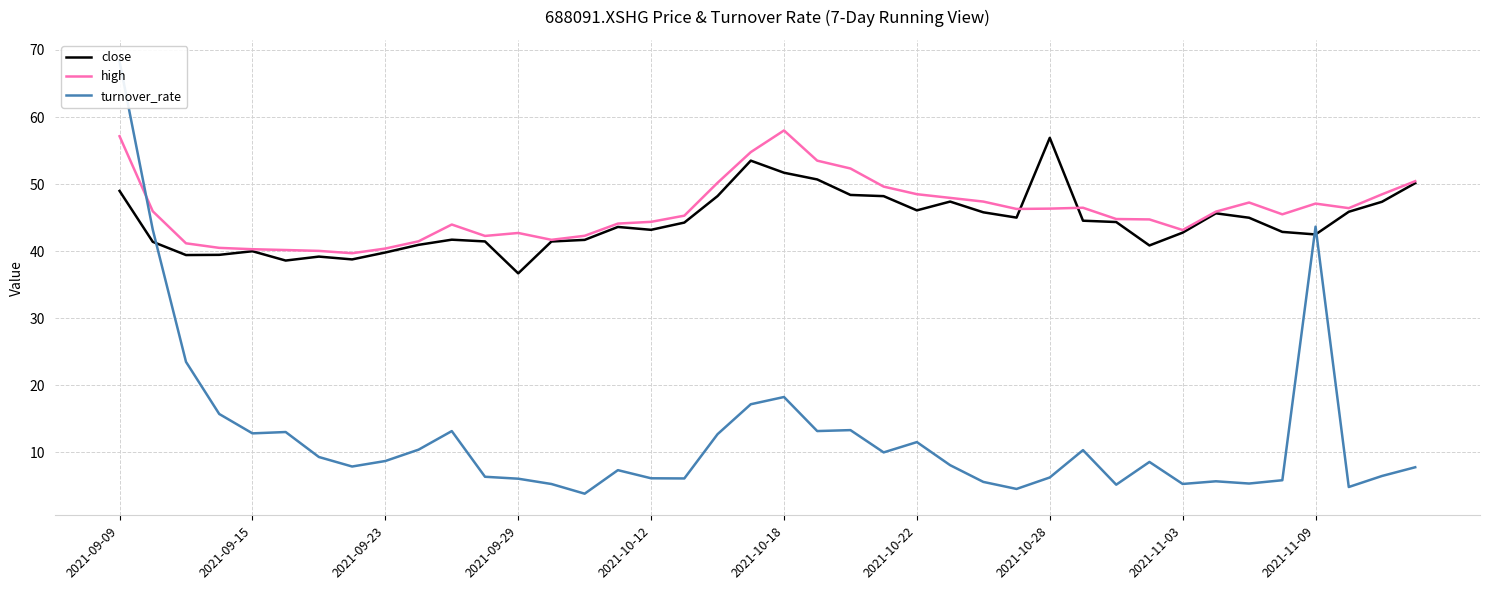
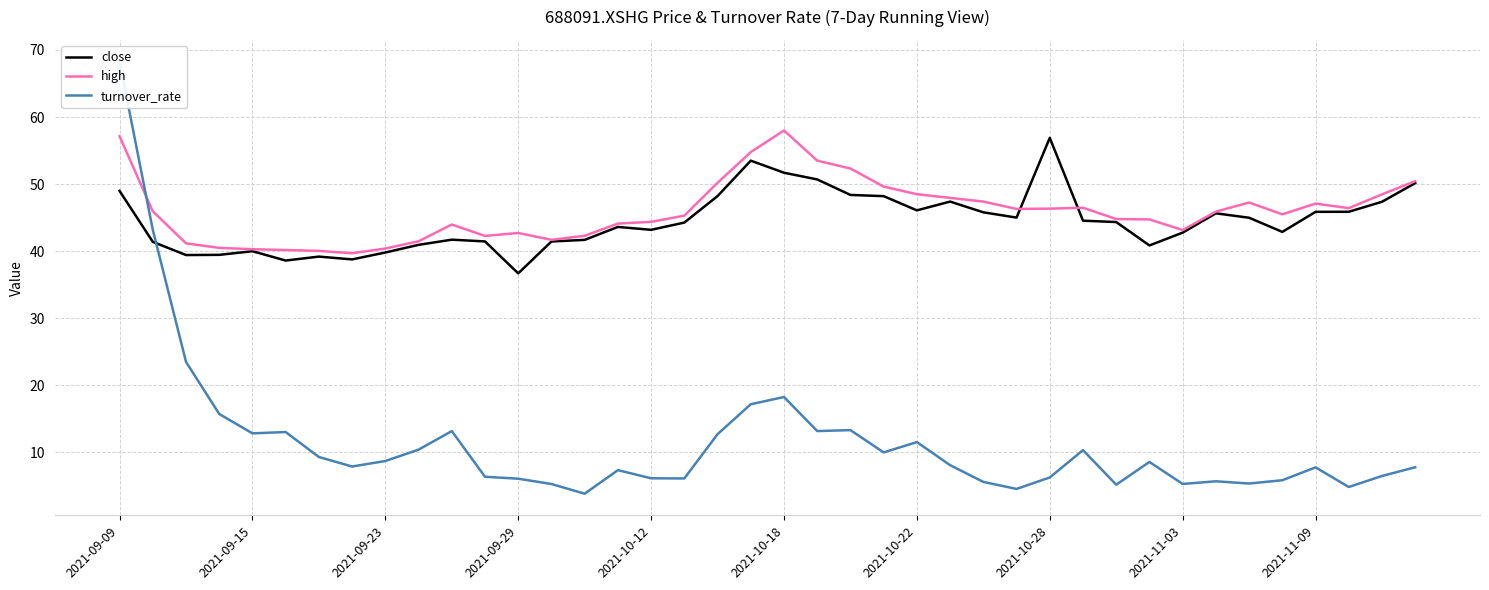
close, 2021-11-09: 43 -> 46
turnover_rate, 2021-11-09: 44 -> 8
